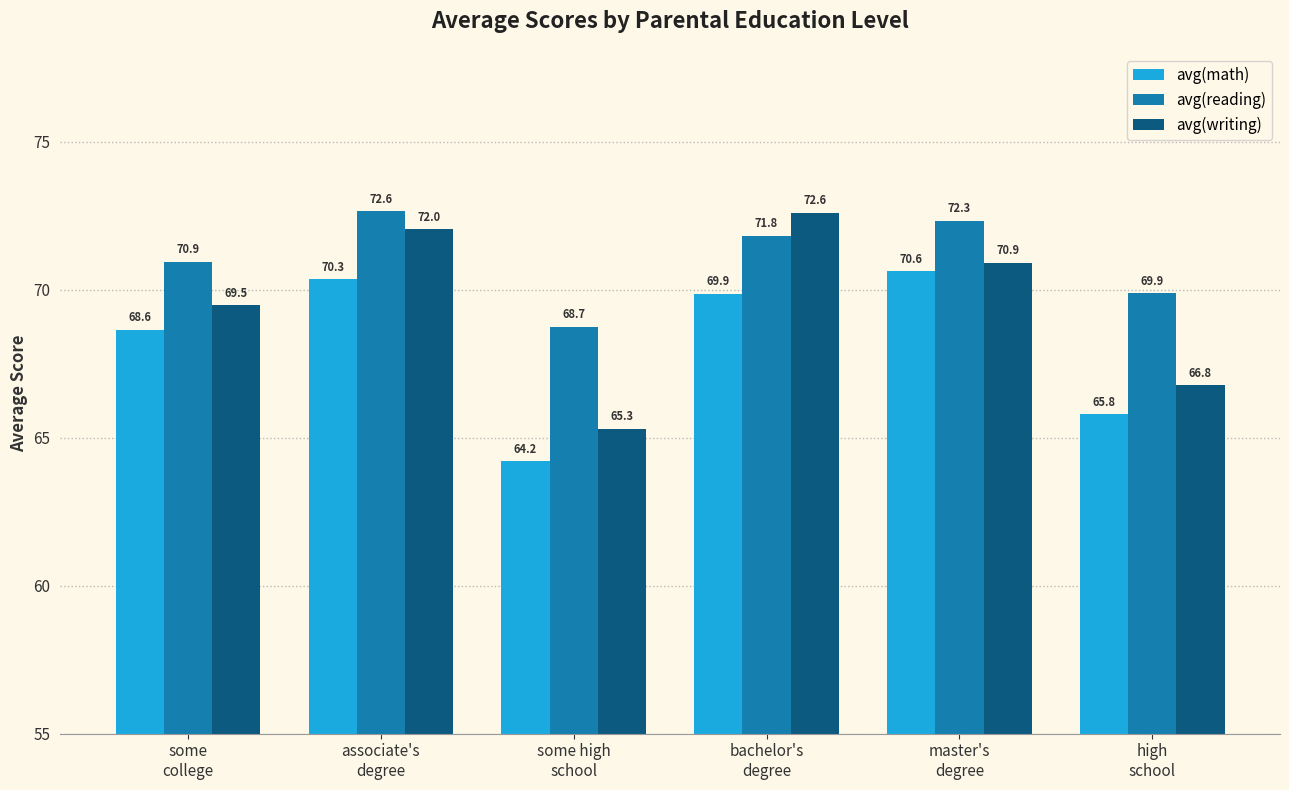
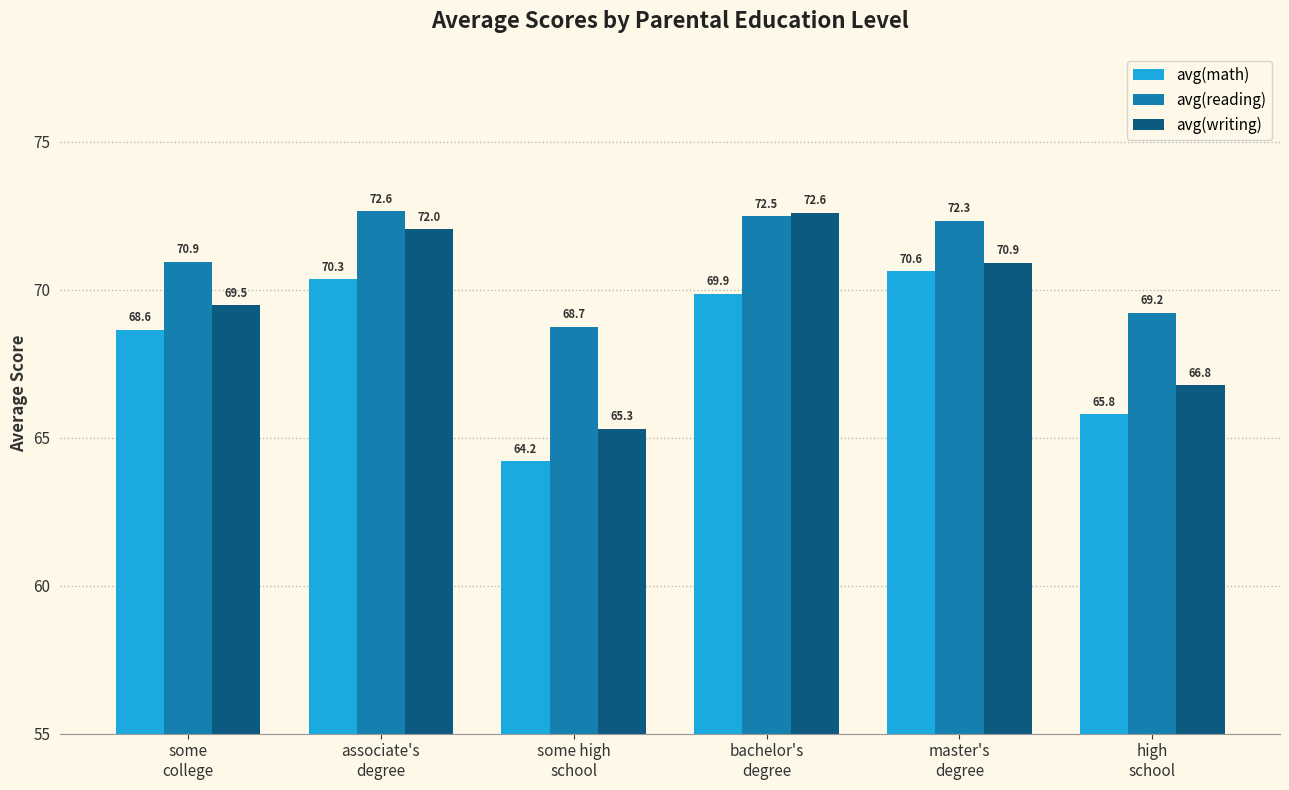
avg(reading), bachelor's degree: 71.8 -> 72.5
avg(reading), high school: 69.9 -> 69.2
